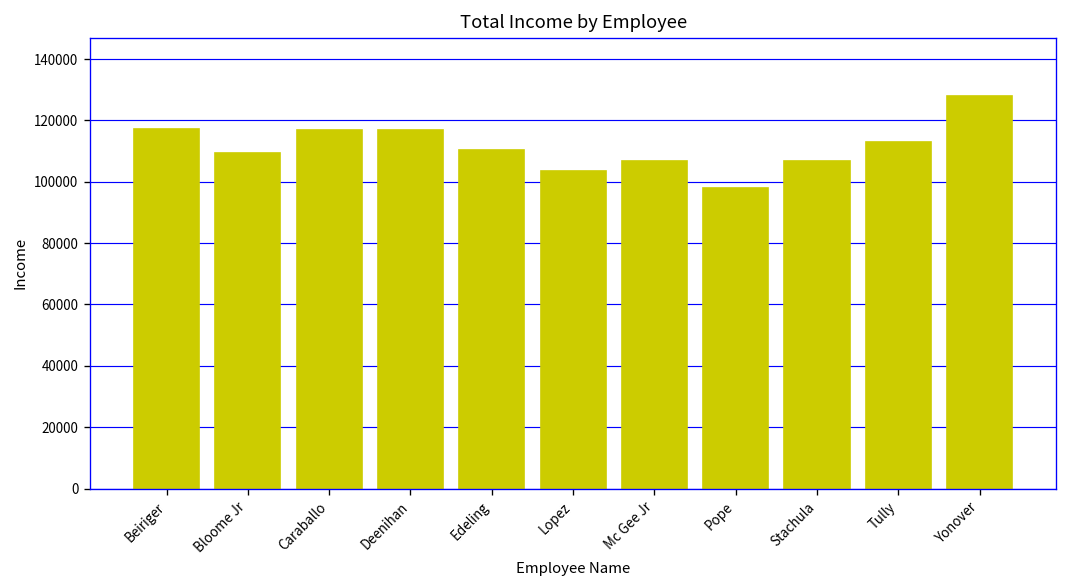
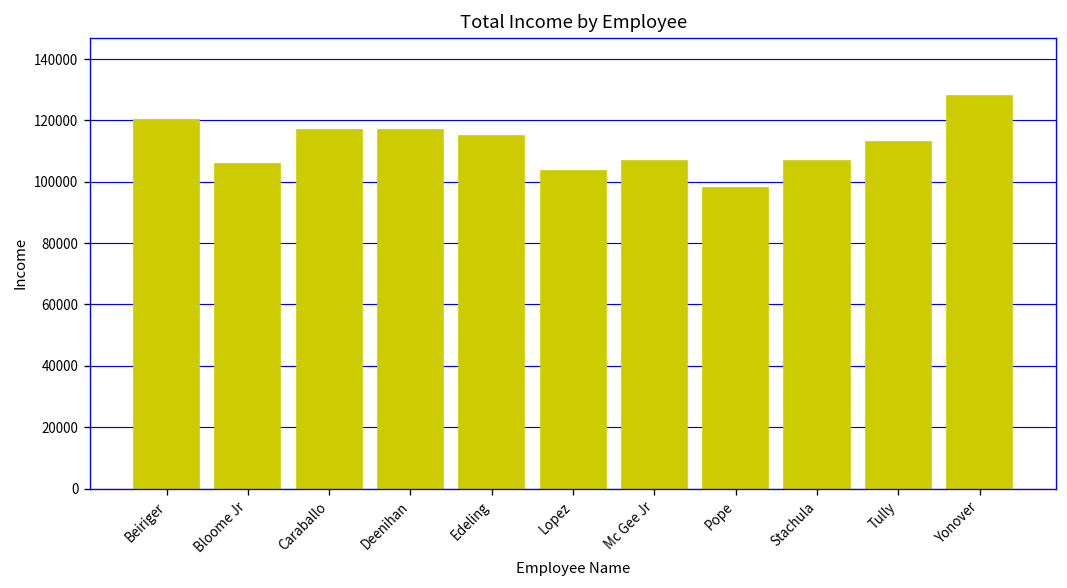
Beiriger: 117000 -> 120000
Bloome Jr: 109000 -> 106000
Edeling: 110000 -> 115000
